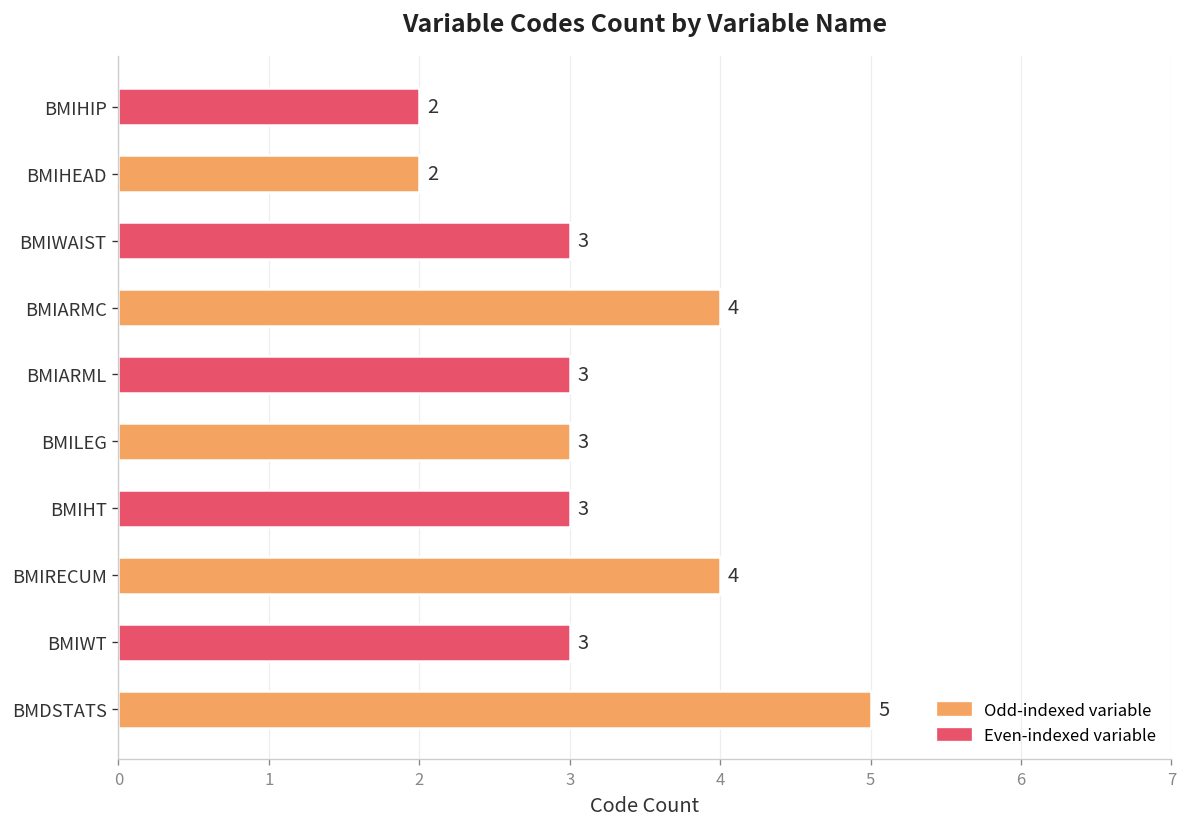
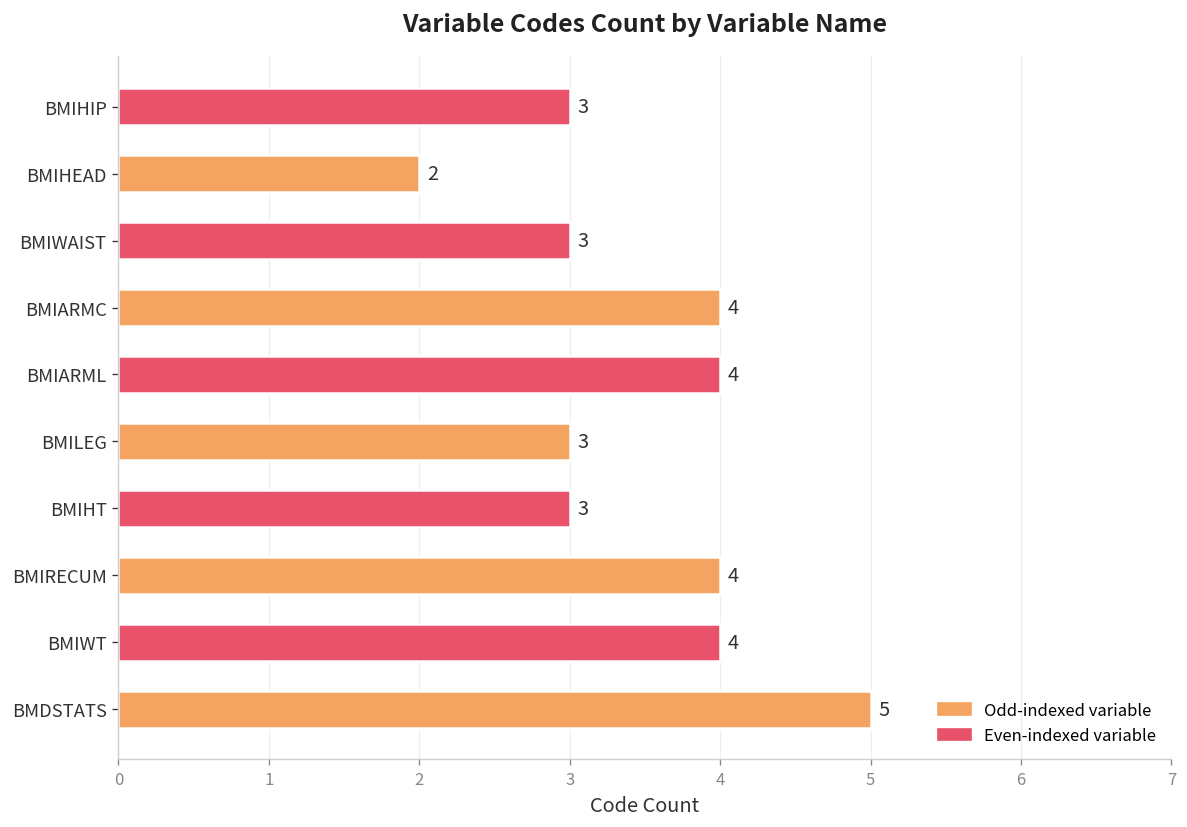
BMIHIP: 2 -> 3
BMIARML: 3 -> 4
BMIWT: 3 -> 4
